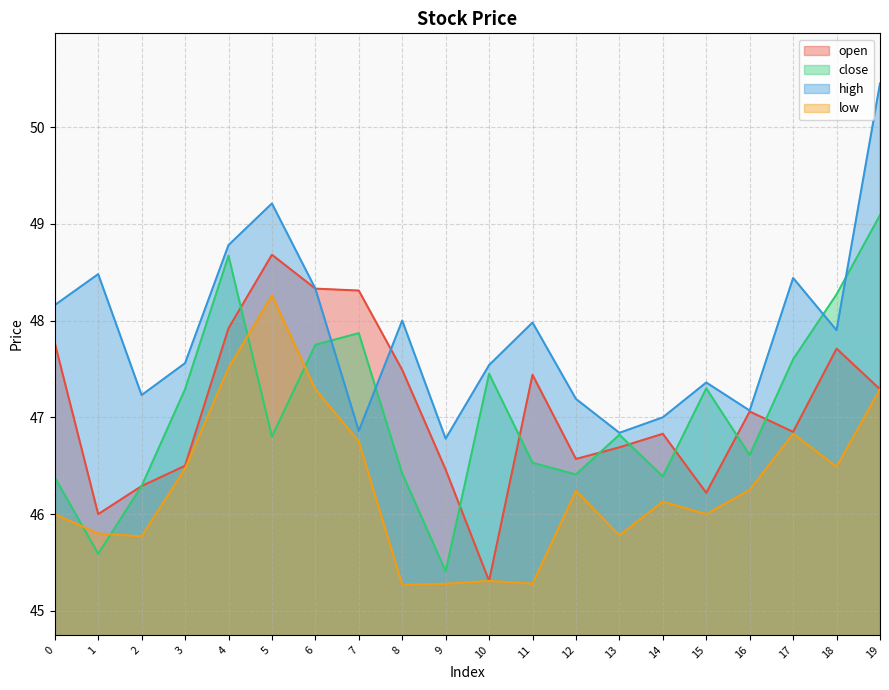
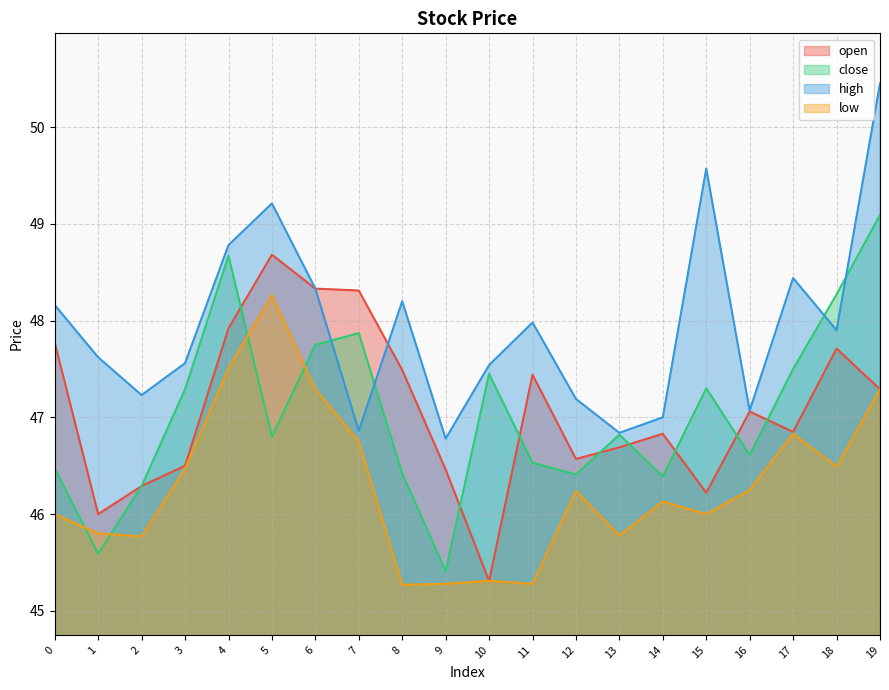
close, 0: 46.4 -> 46.5
high, 1: 48.5 -> 47.6
high, 8: 48.0 -> 48.2
high, 15: 47.4 -> 49.6
close, 17: 47.6 -> 47.5
